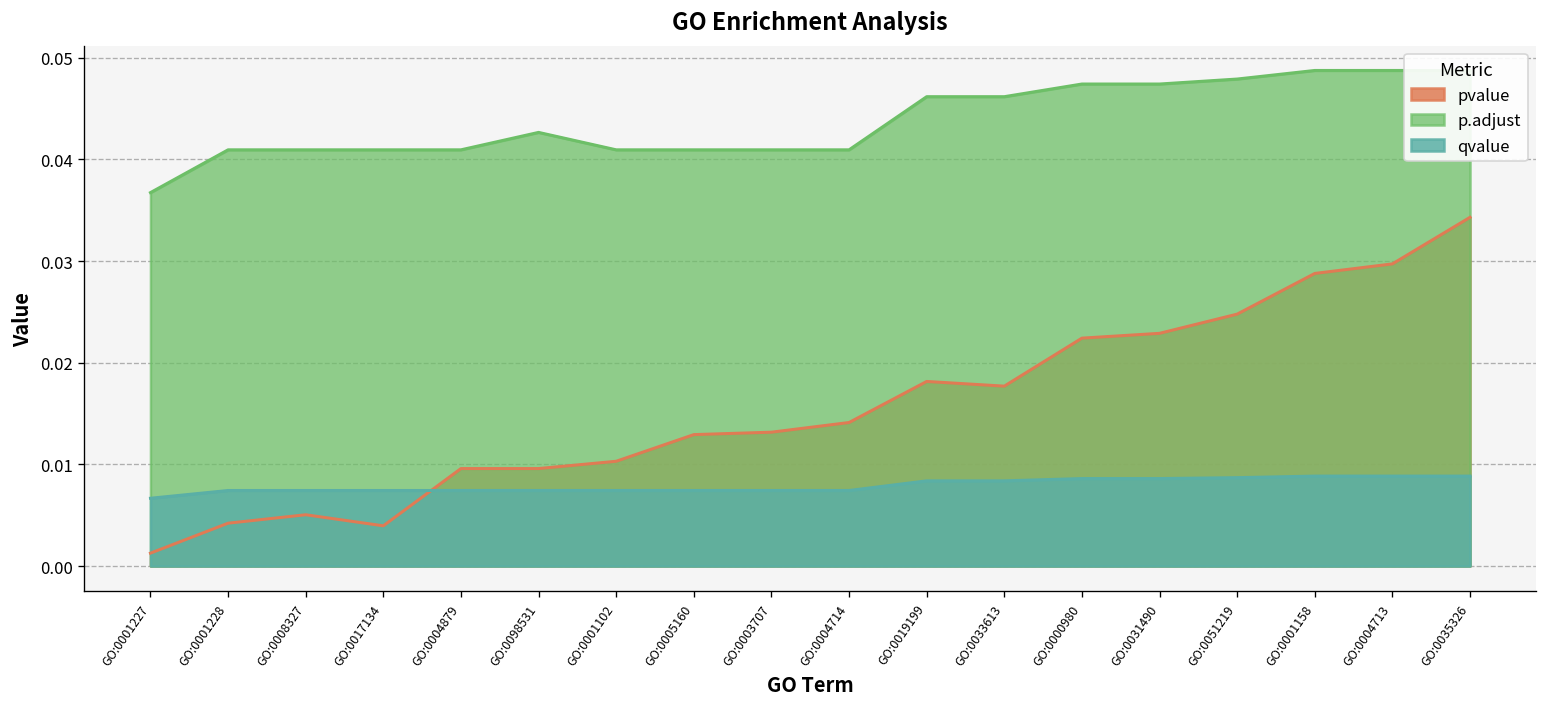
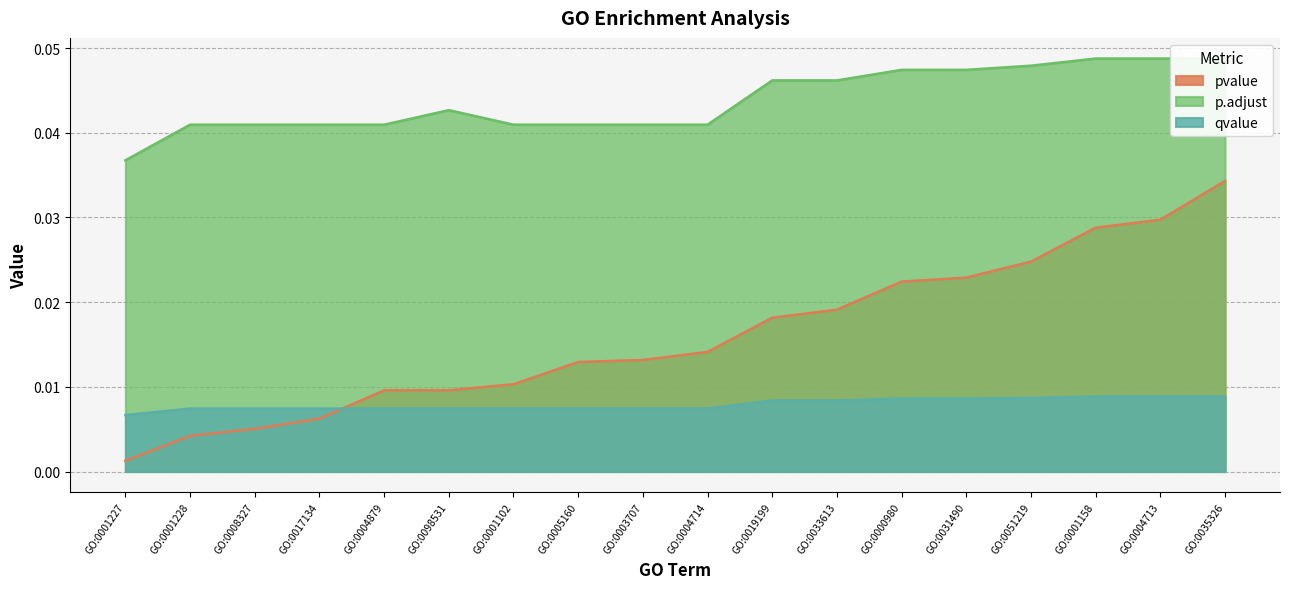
pvalue, GO:0017134: 0.004 -> 0.006
pvalue, GO:0033613: 0.018 -> 0.019
